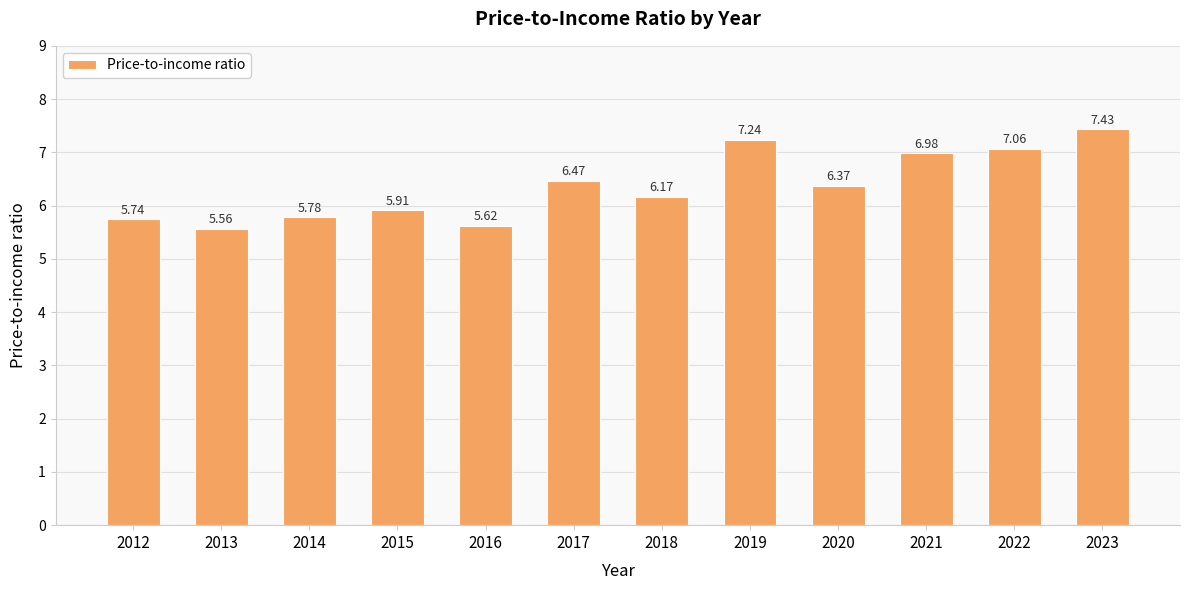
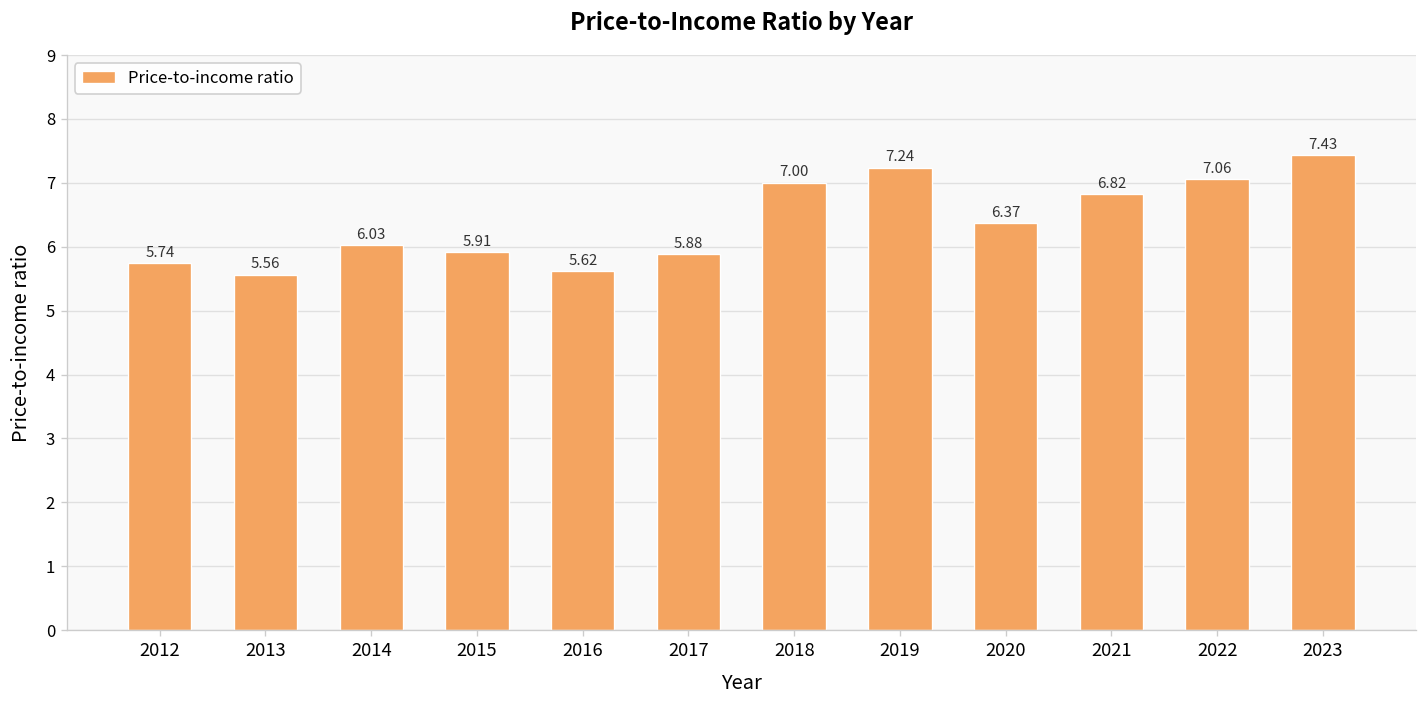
2014: 5.78 -> 6.03
2017: 6.47 -> 5.88
2018: 6.17 -> 7.00
2021: 6.98 -> 6.82
